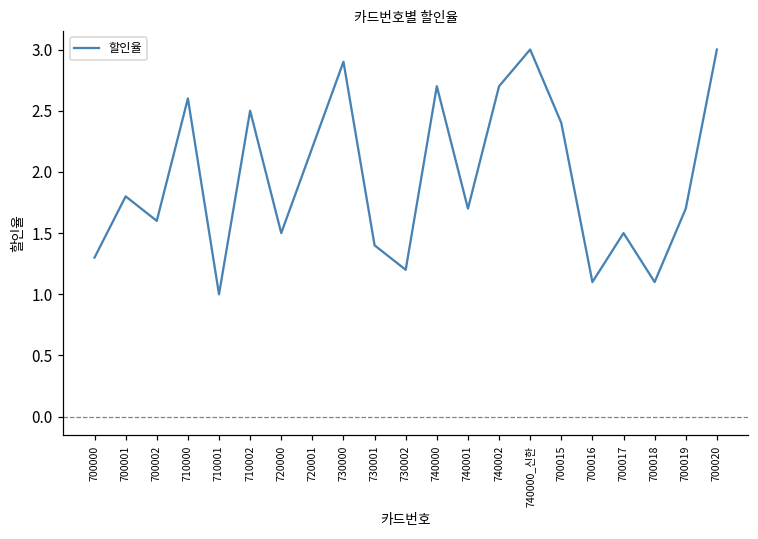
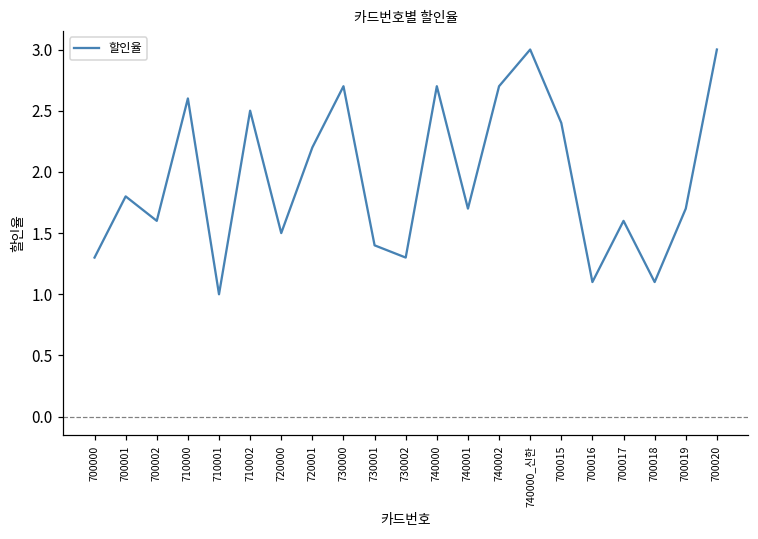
730000: 2.9 -> 2.7
730002: 1.2 -> 1.3
700017: 1.5 -> 1.6
